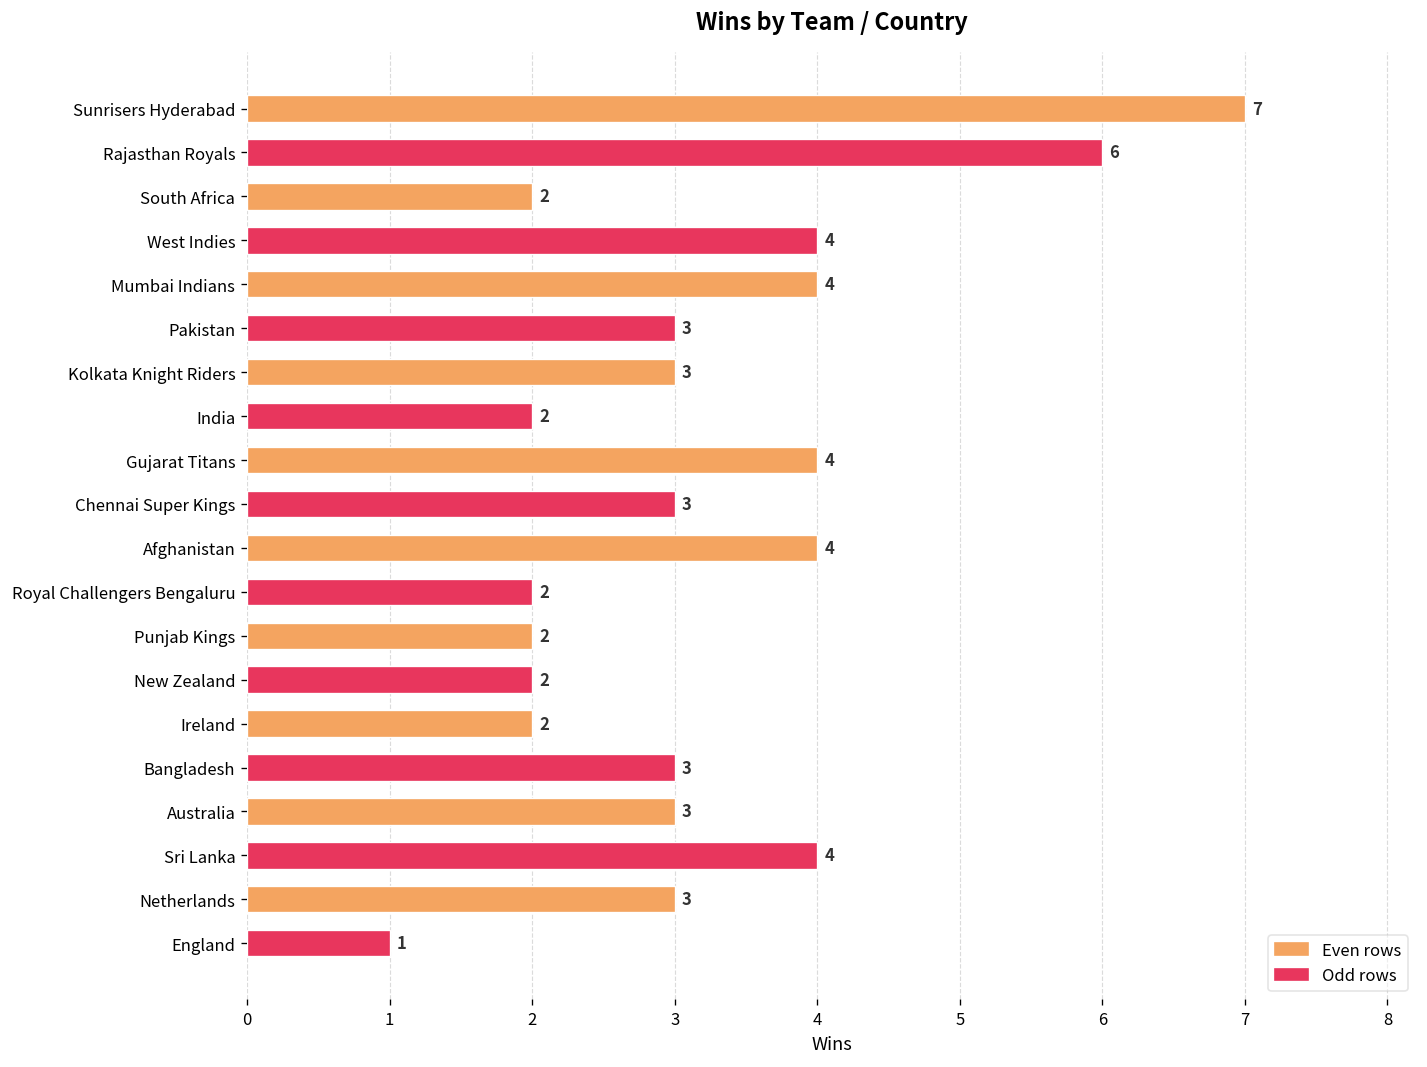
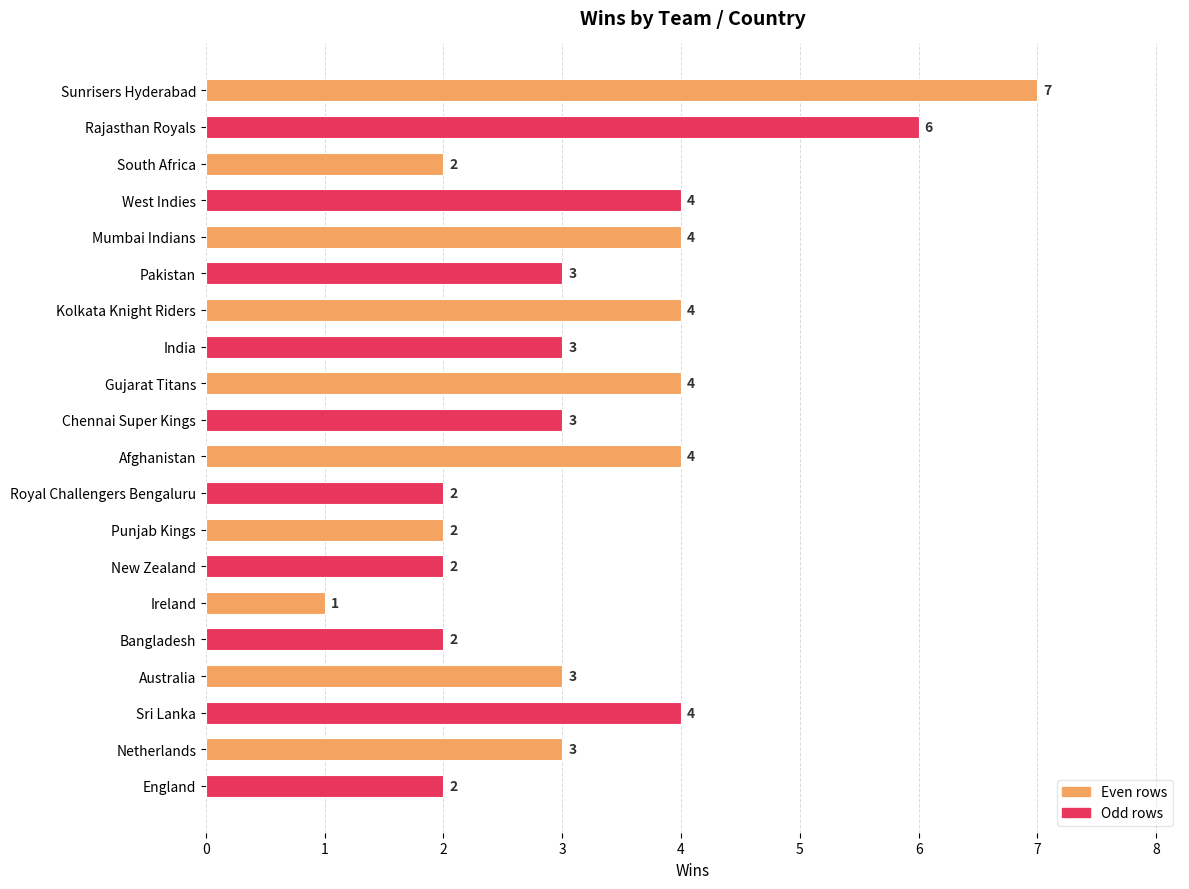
Kolkata Knight Riders: 3 -> 4
India: 2 -> 3
Ireland: 2 -> 1
Bangladesh: 3 -> 2
England: 1 -> 2
